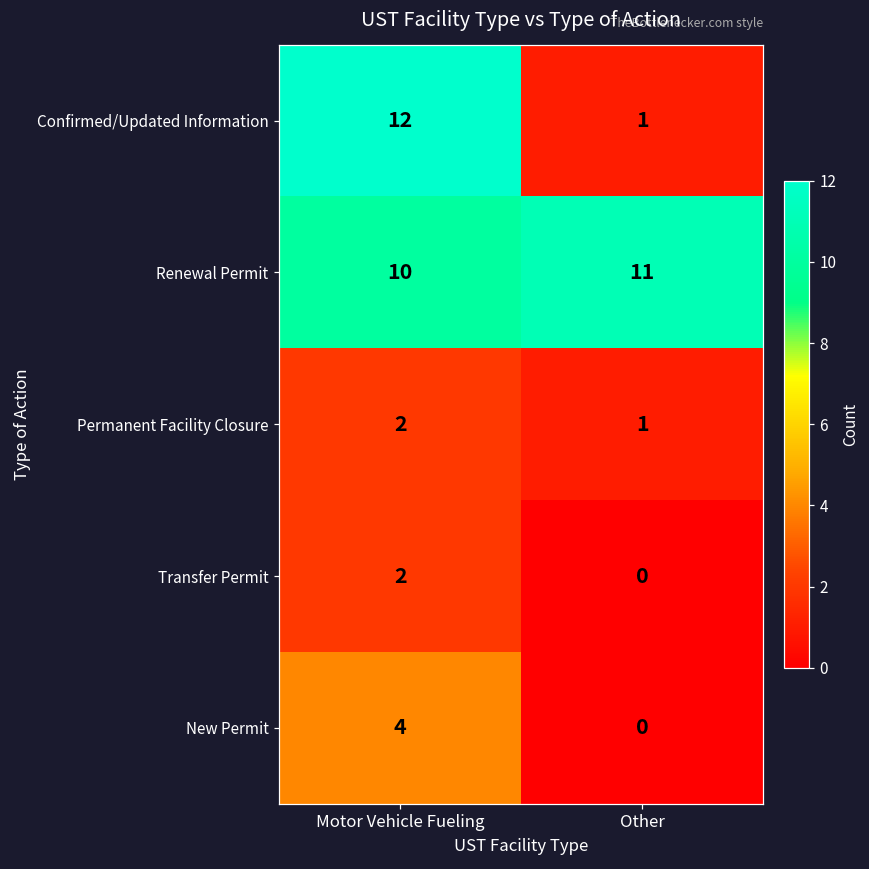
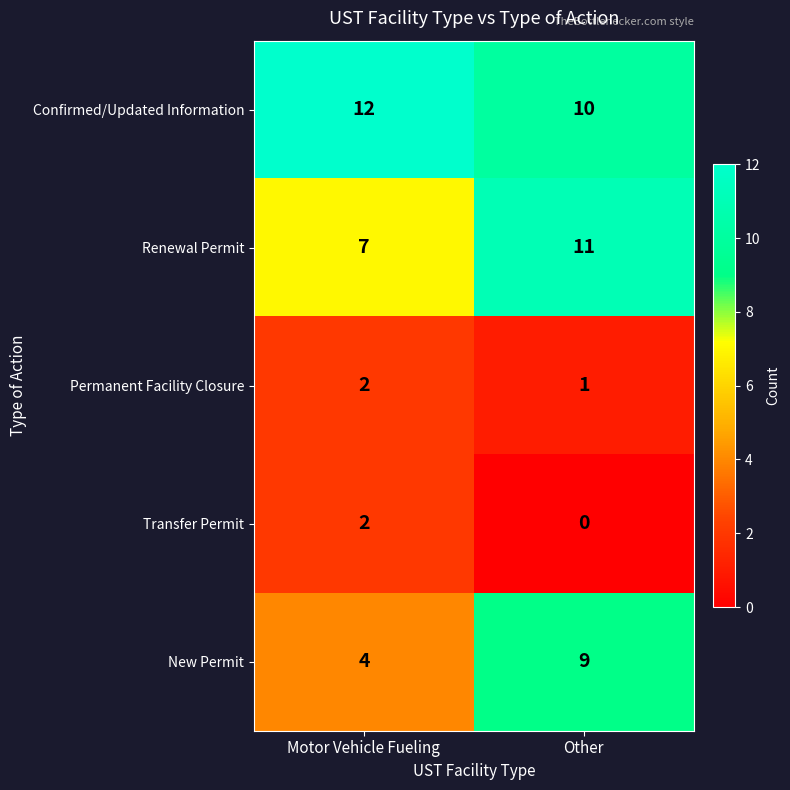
Confirmed/Updated Information, Other: 1 -> 10
Renewal Permit, Motor Vehicle Fueling: 10 -> 7
New Permit, Other: 0 -> 9
